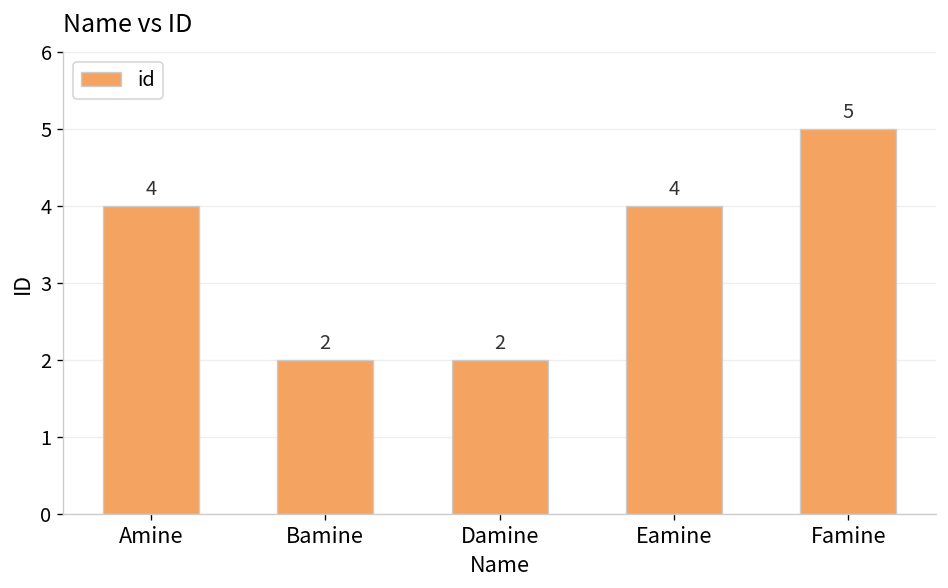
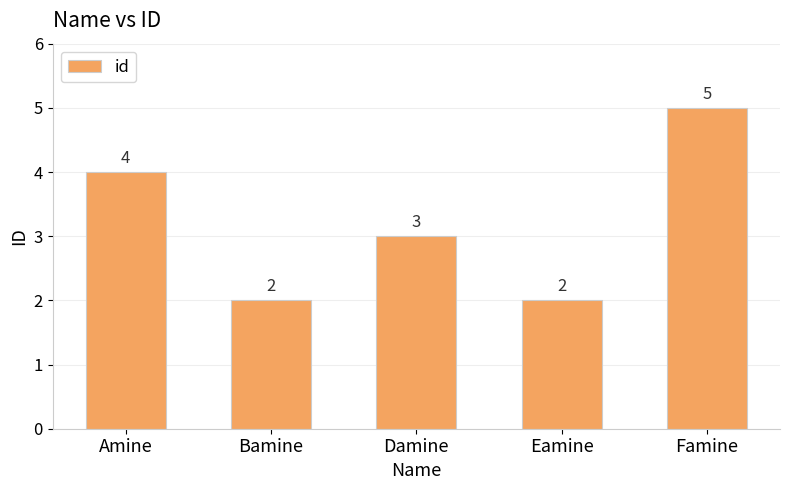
Damine: 2 -> 3
Eamine: 4 -> 2
